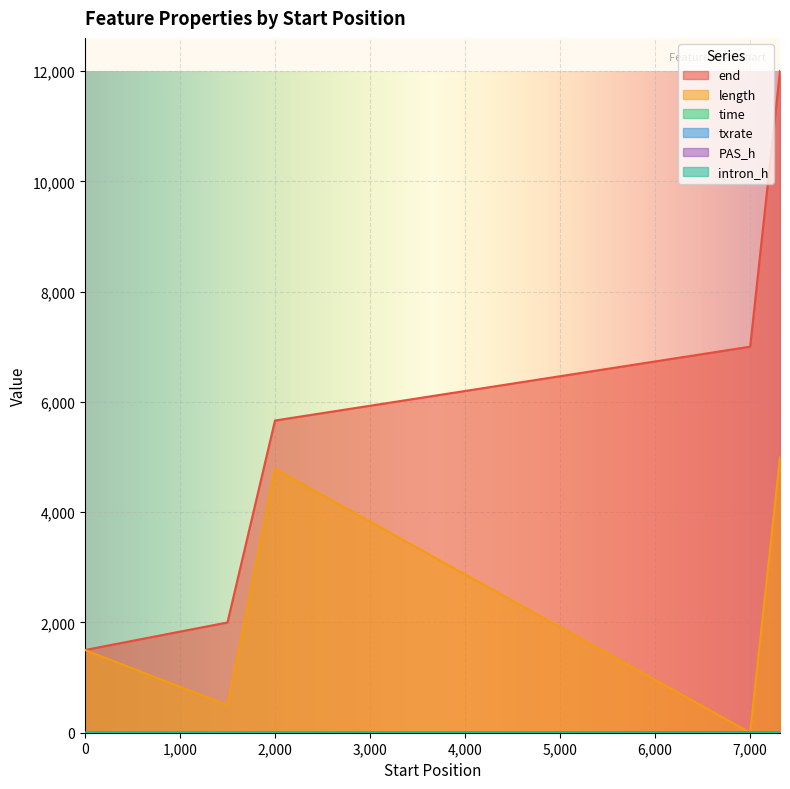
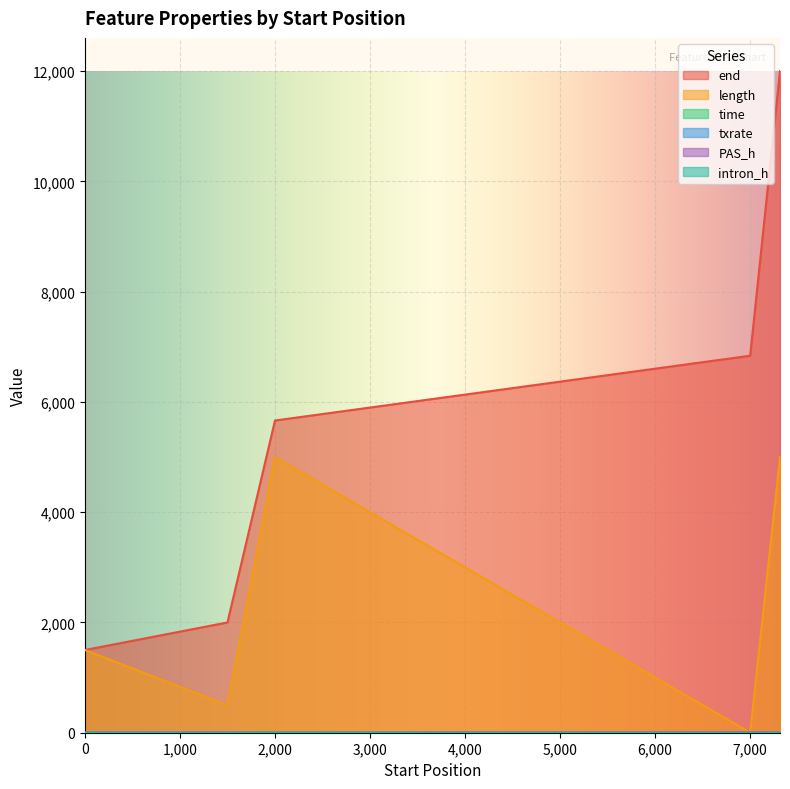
length, 2,000: 4,800 -> 5,000
end, 7,000: 7,000 -> 6,800
